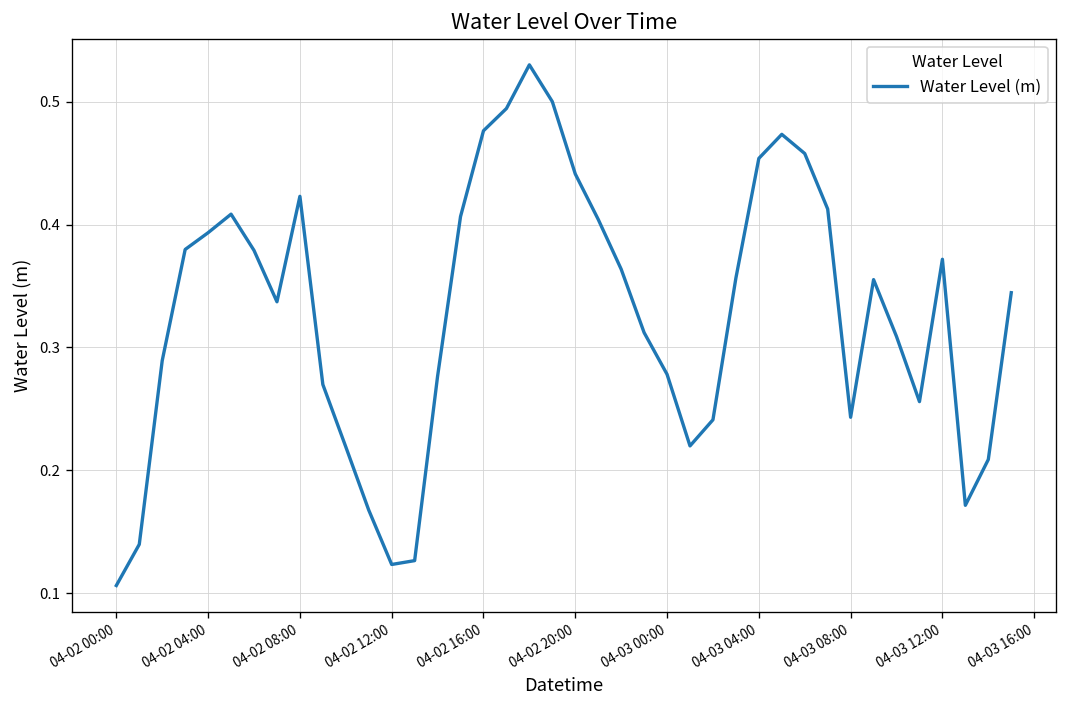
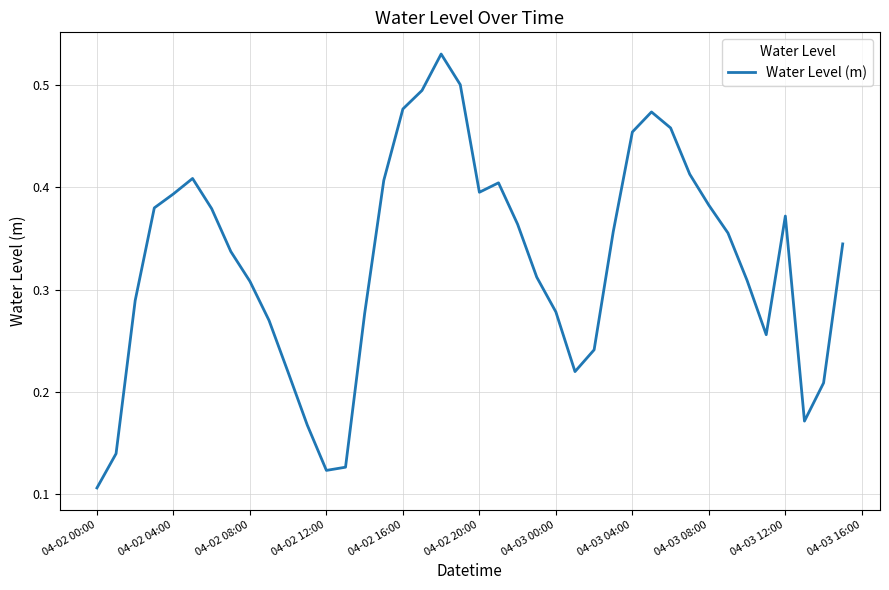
04-02 08:00: 0.423 -> 0.308
04-02 20:00: 0.441 -> 0.395
04-03 08:00: 0.243 -> 0.382
